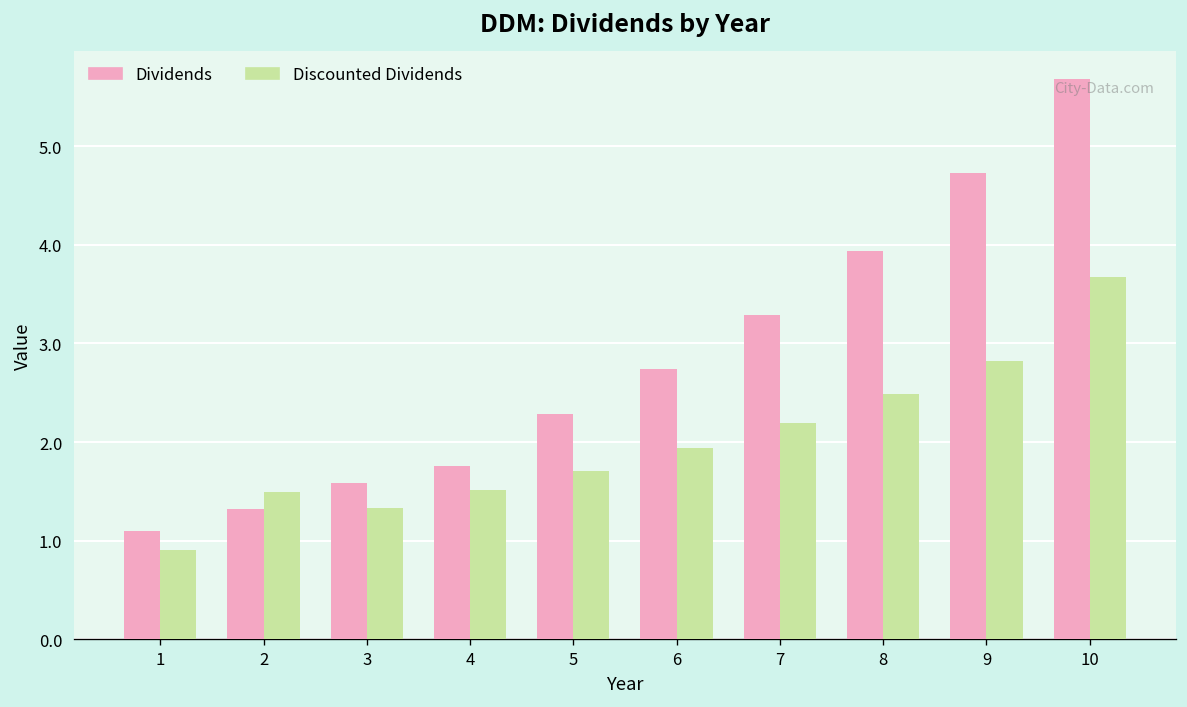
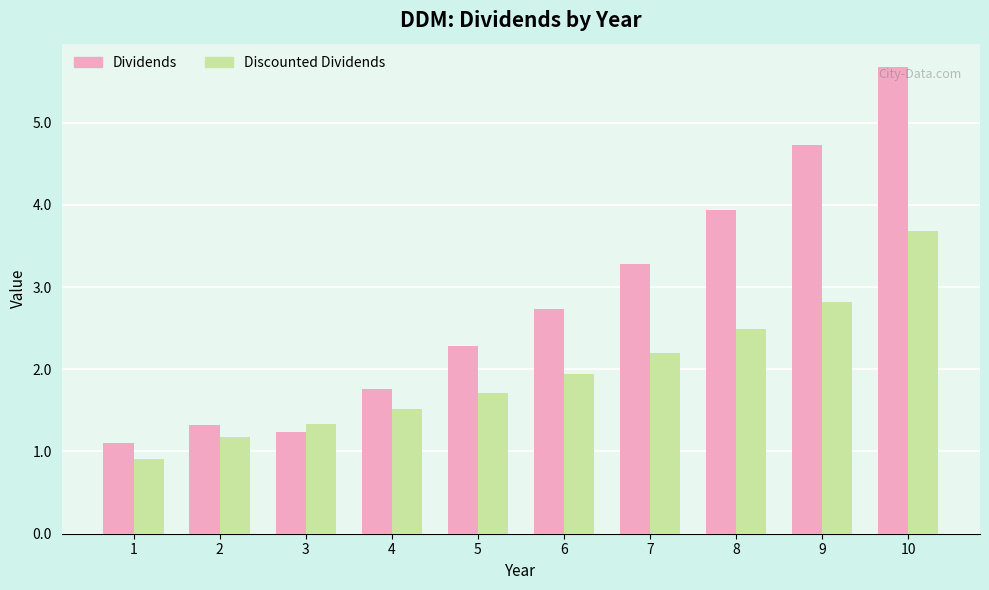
Discounted Dividends, 2: 1.5 -> 1.2
Dividends, 3: 1.6 -> 1.2
